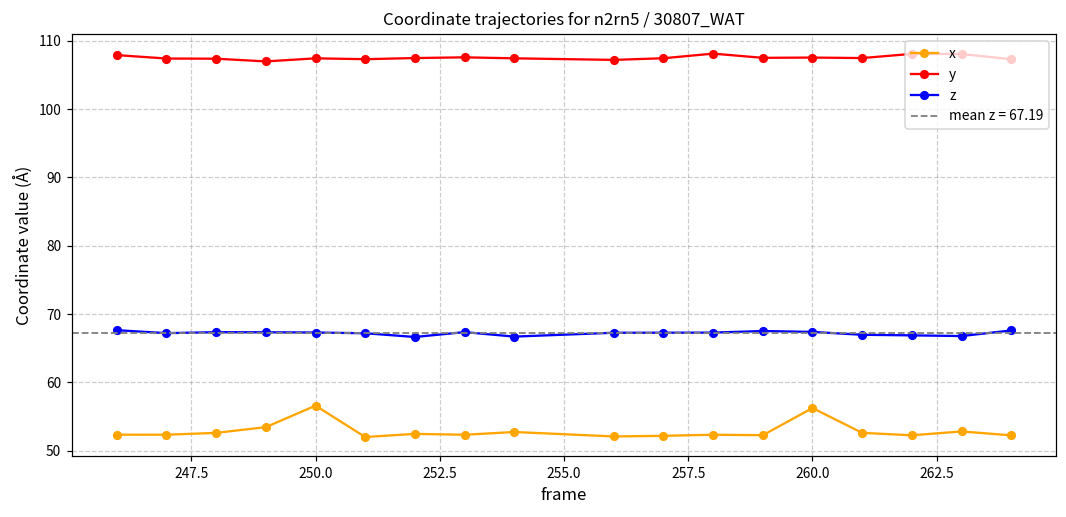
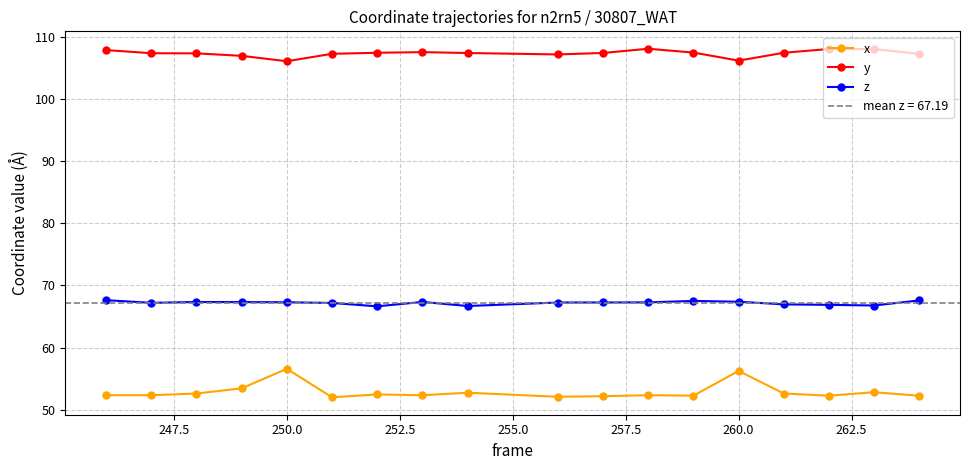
y, 250.0: 107 -> 106
y, 260.0: 108 -> 106
